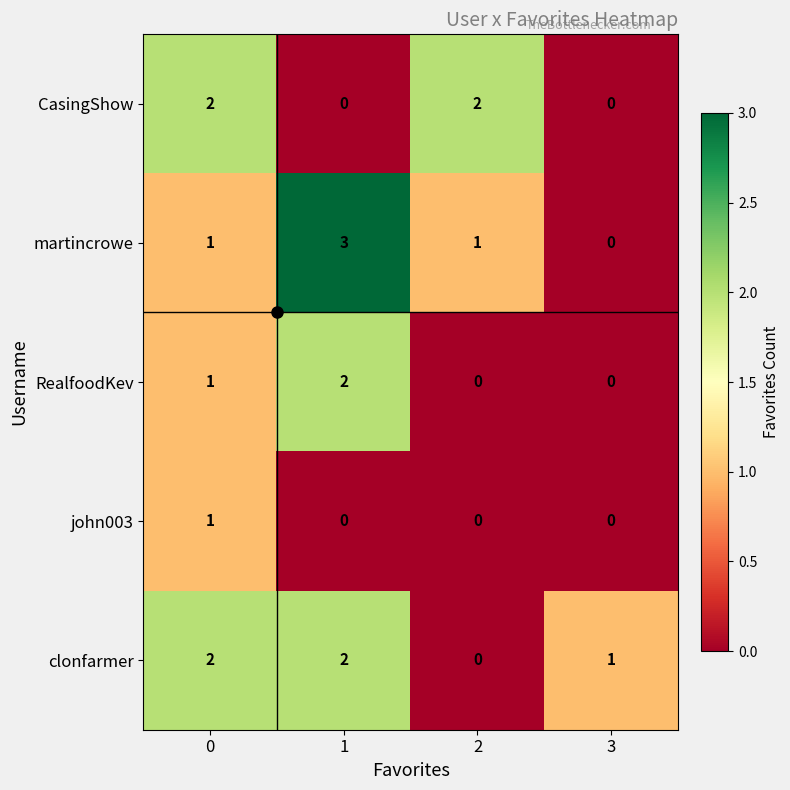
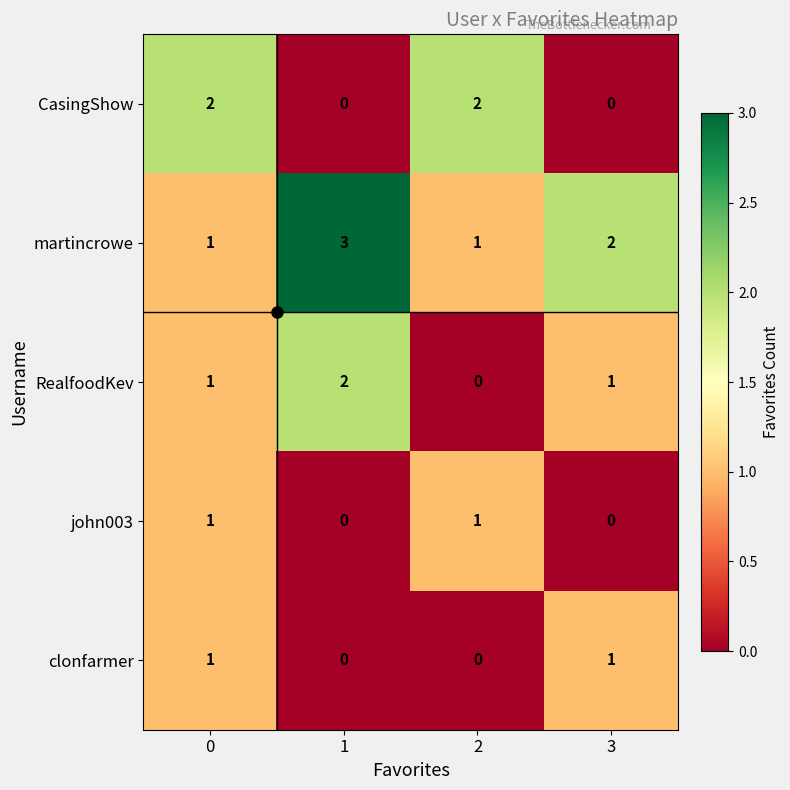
martincrowe, 3: 0 -> 2
RealfoodKev, 3: 0 -> 1
john003, 2: 0 -> 1
clonfarmer, 0: 2 -> 1
clonfarmer, 1: 2 -> 0
